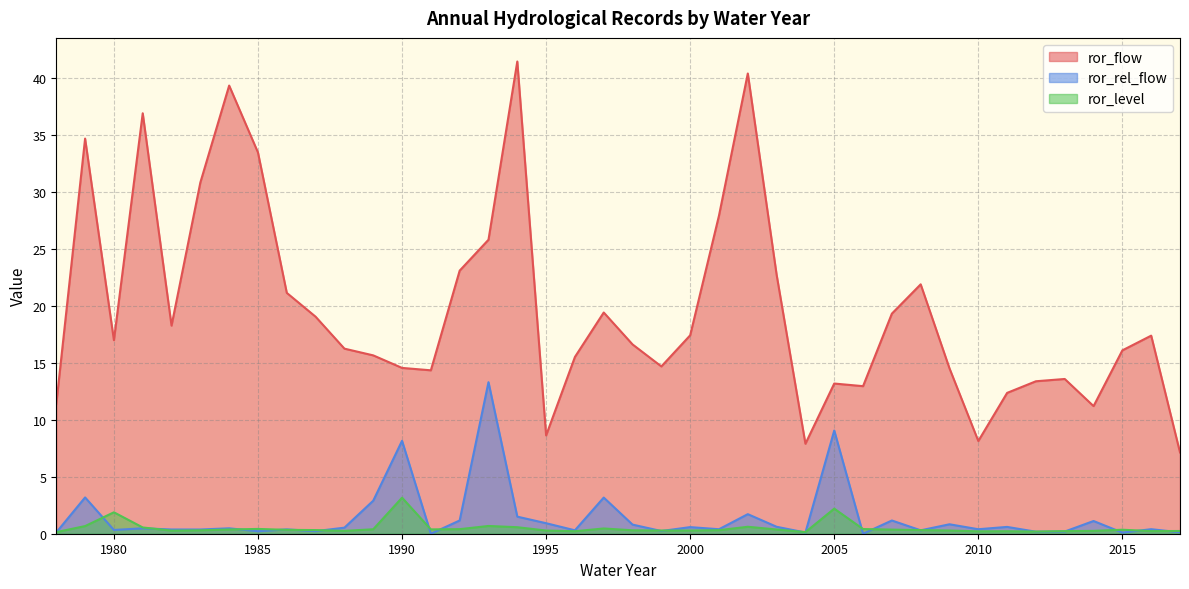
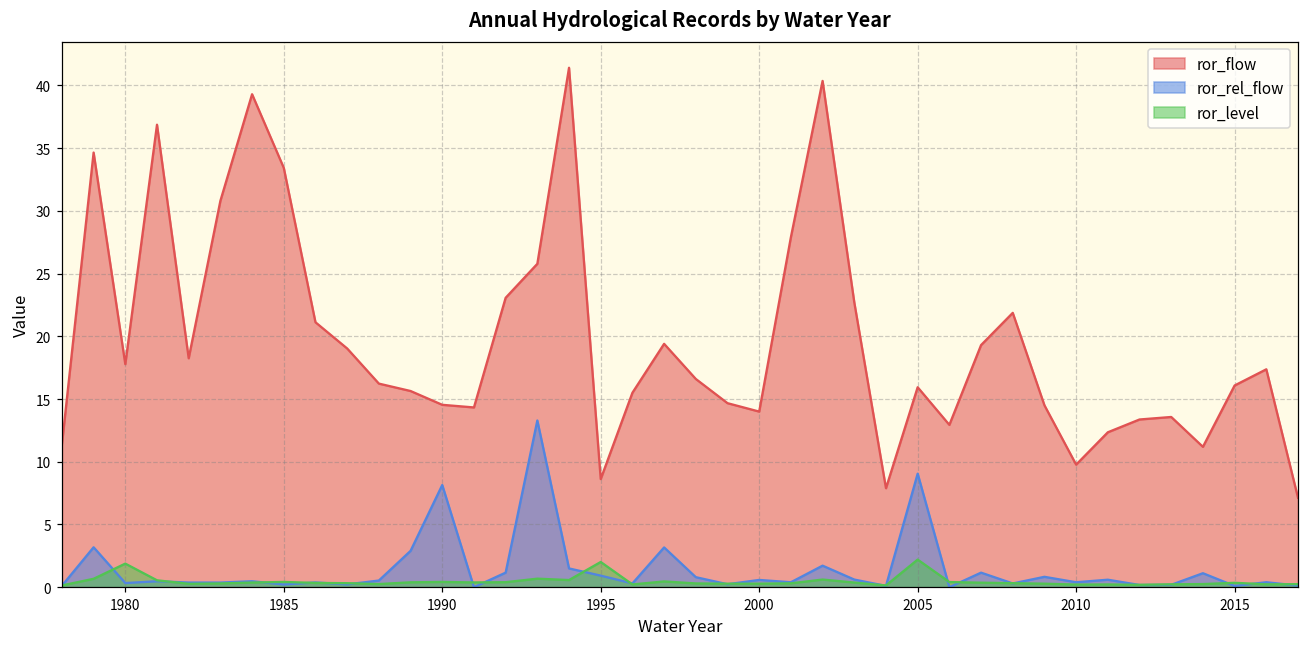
ror_flow, 1980: 17.0 -> 17.8
ror_level, 1990: 3.2 -> 0.4
ror_level, 1995: 0.3 -> 2.0
ror_flow, 2000: 17.4 -> 14.0
ror_flow, 2005: 13.2 -> 15.9
ror_flow, 2010: 8.1 -> 9.8
